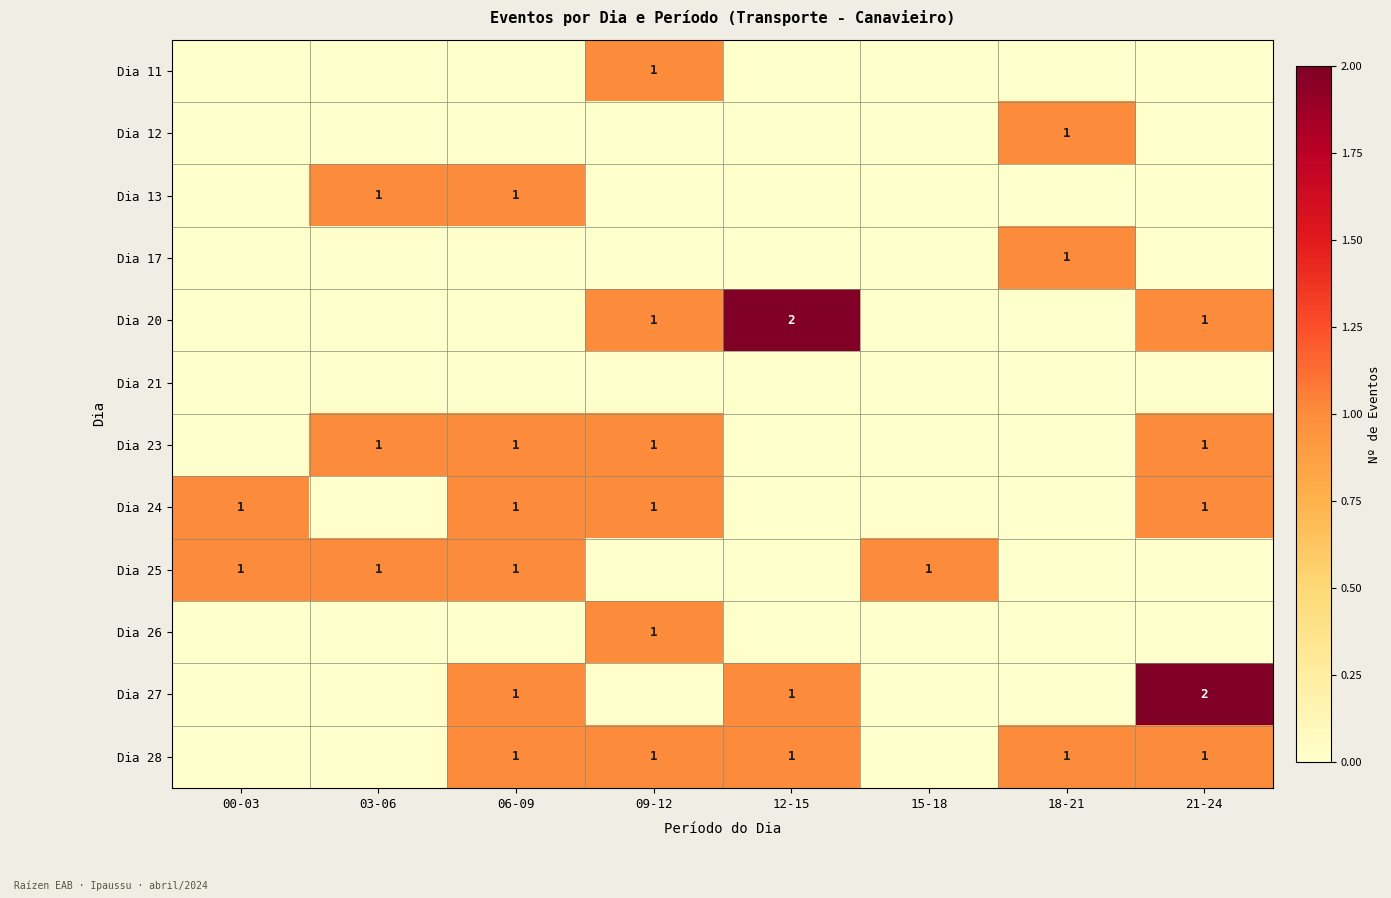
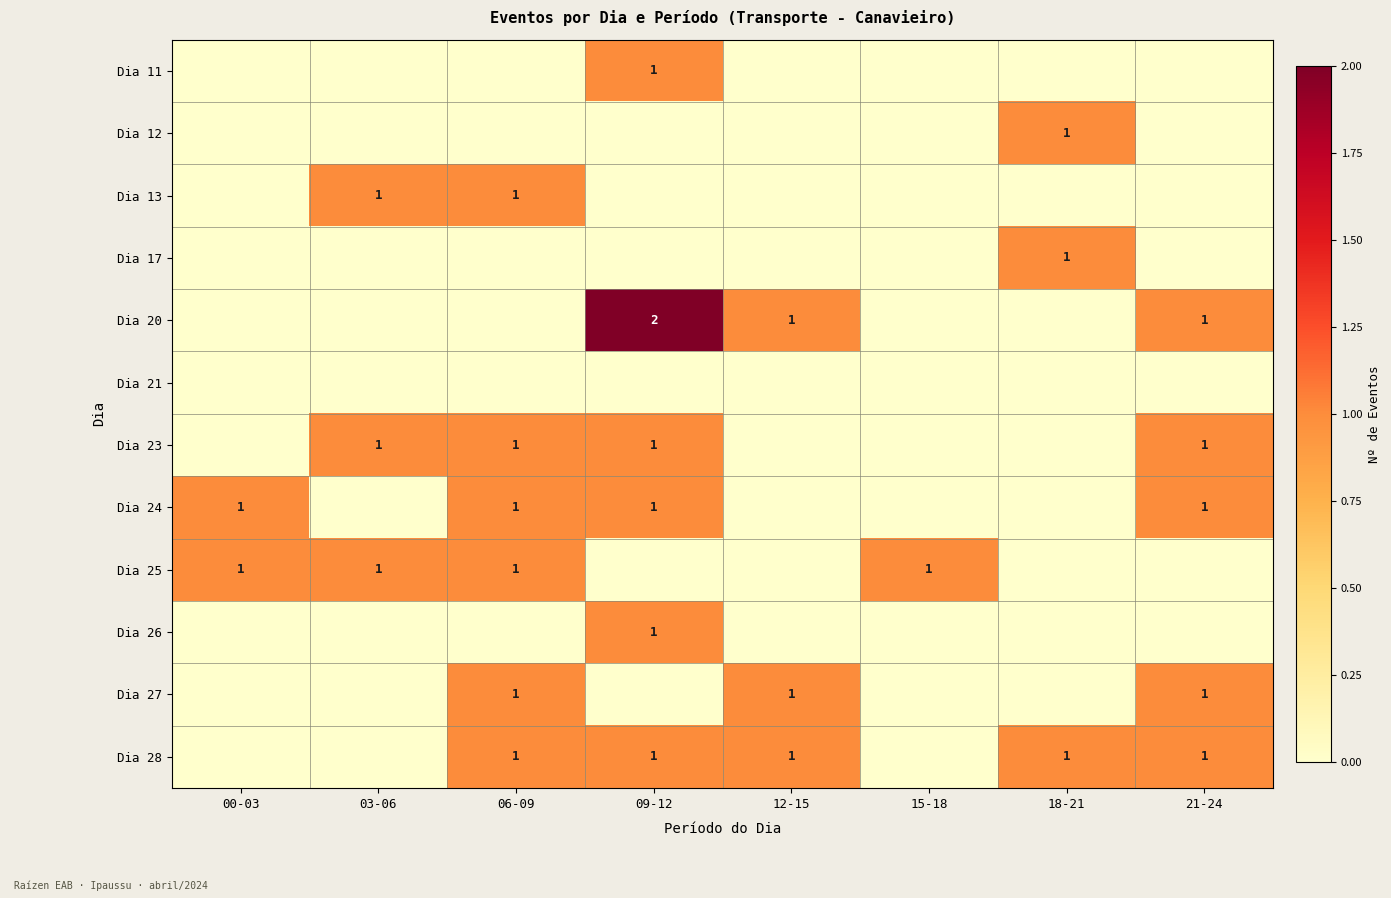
Dia 20, 09-12: 1 -> 2
Dia 20, 12-15: 2 -> 1
Dia 27, 21-24: 2 -> 1
